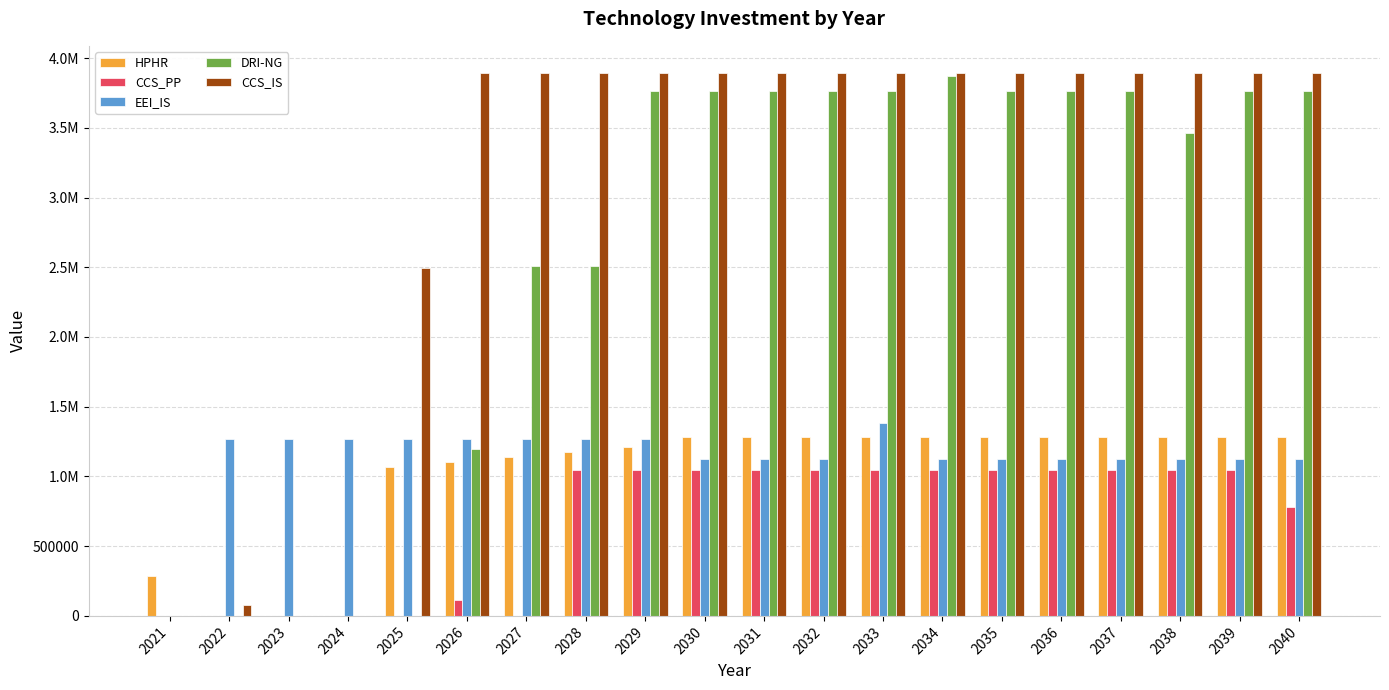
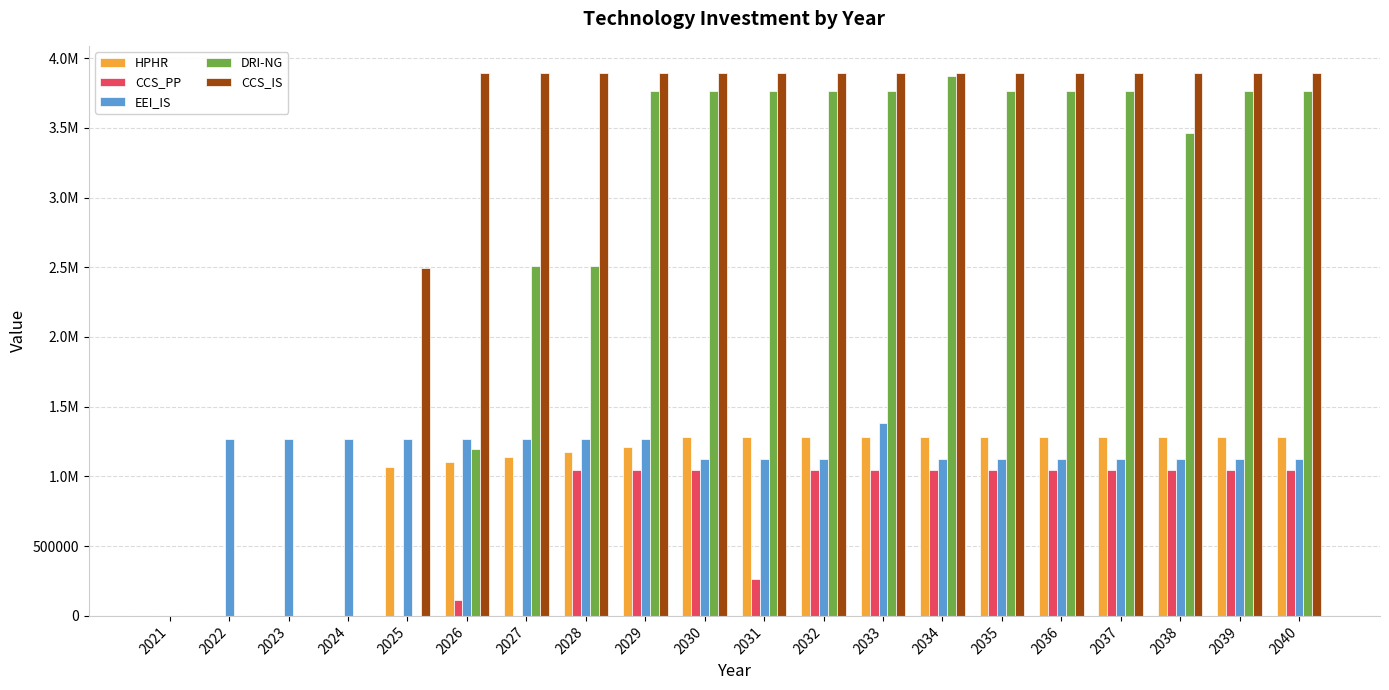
HPHR, 2021: 290000 -> 0
CCS_IS, 2022: 80000 -> 0
CCS_PP, 2031: 1050000 -> 270000
CCS_PP, 2040: 780000 -> 1050000
